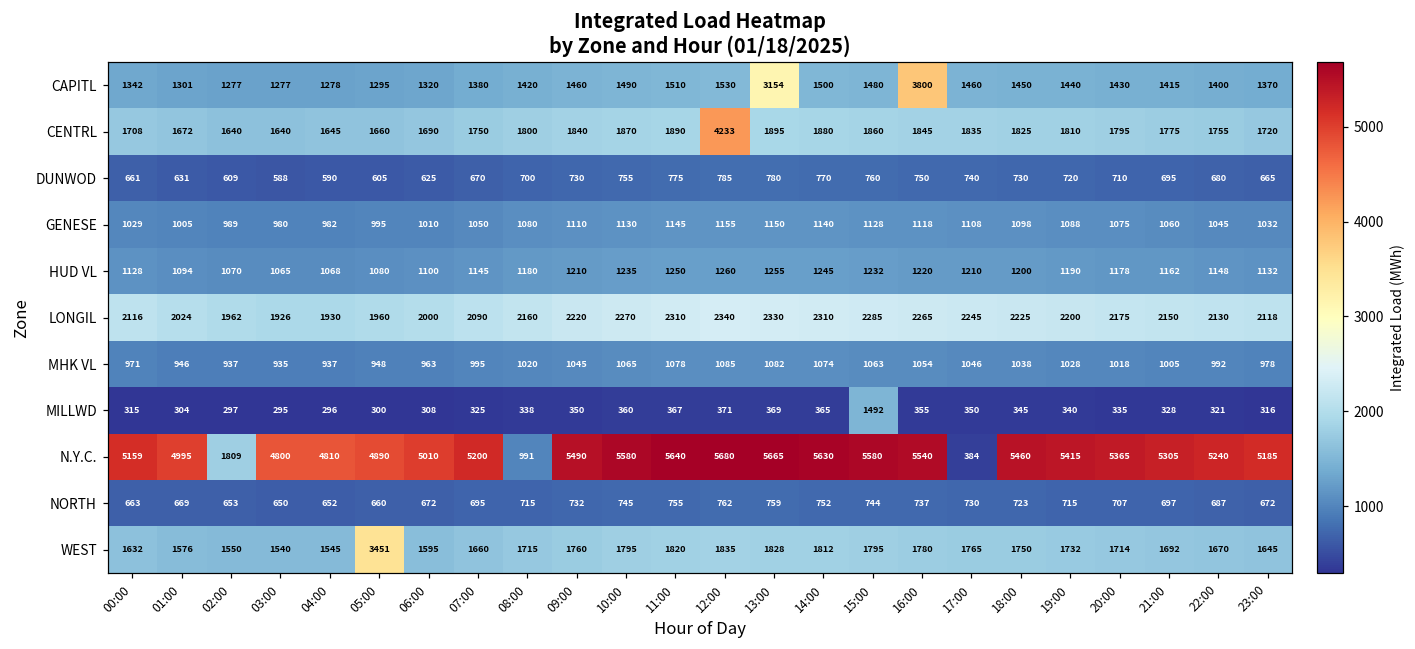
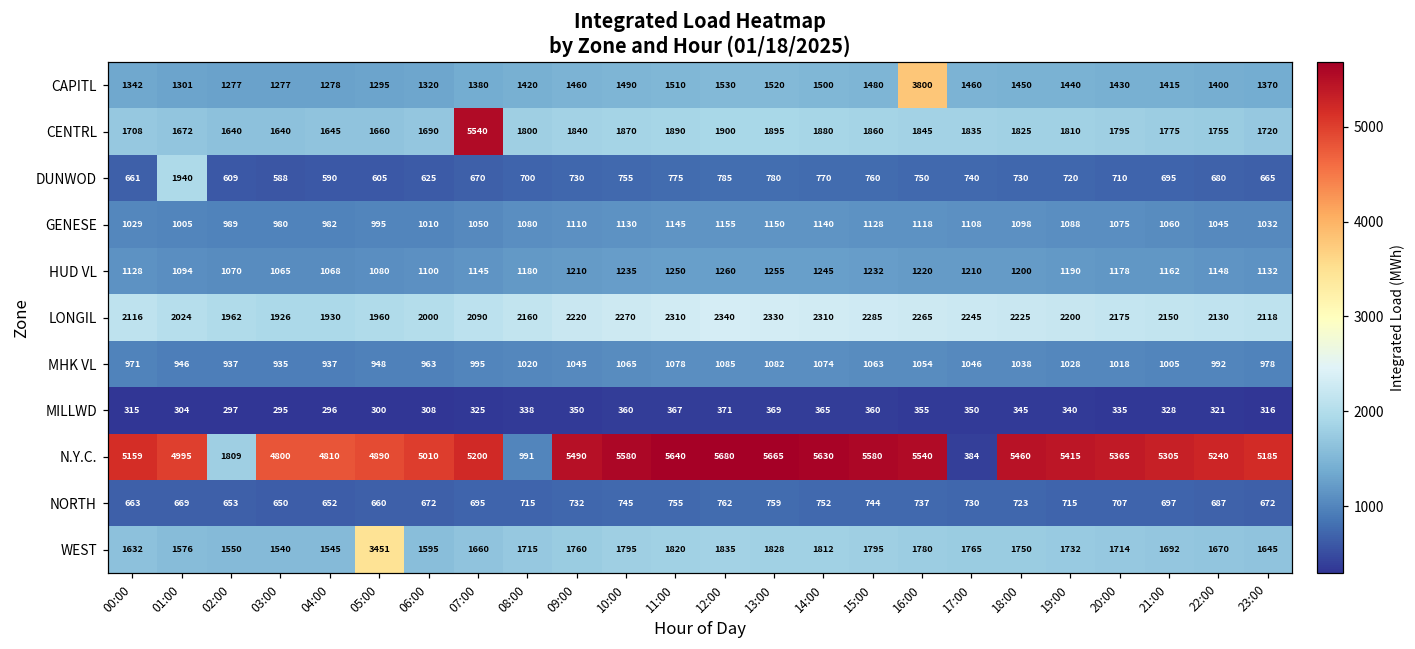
CAPITL, 13:00: 3154 -> 1520
CENTRL, 07:00: 1750 -> 5540
CENTRL, 12:00: 4233 -> 1900
DUNWOD, 01:00: 631 -> 1940
MILLWD, 15:00: 1492 -> 360
